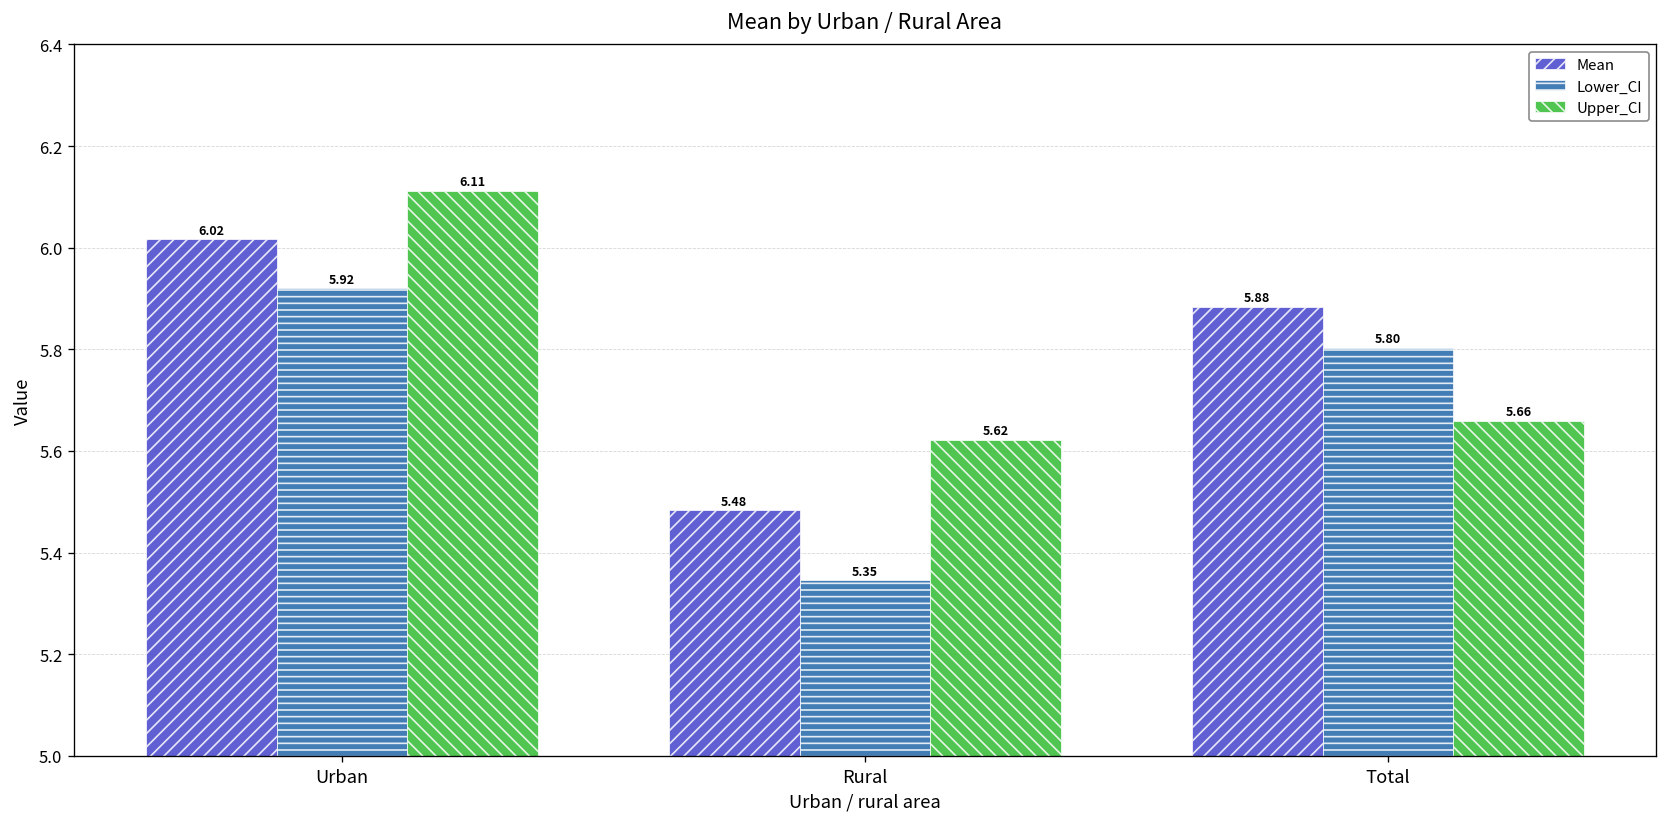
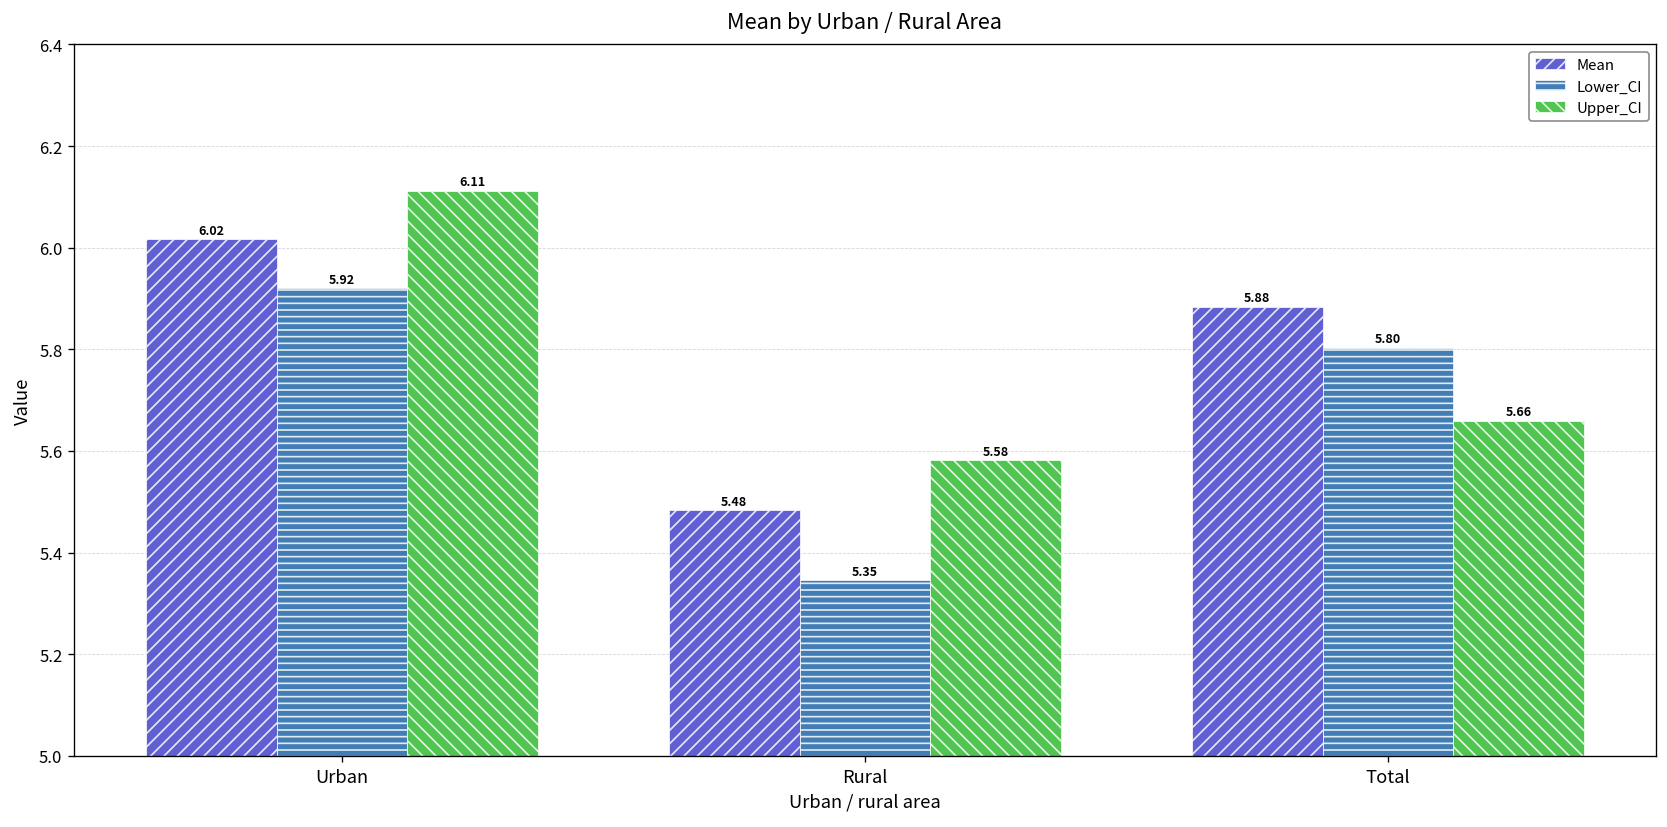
Upper_CI, Rural: 5.62 -> 5.58
